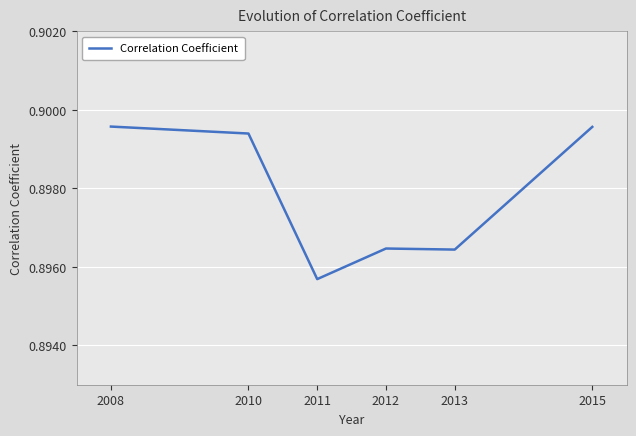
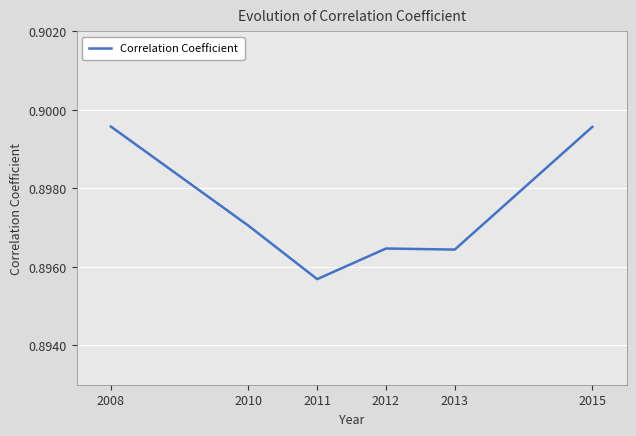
2010: 0.8994 -> 0.8971
